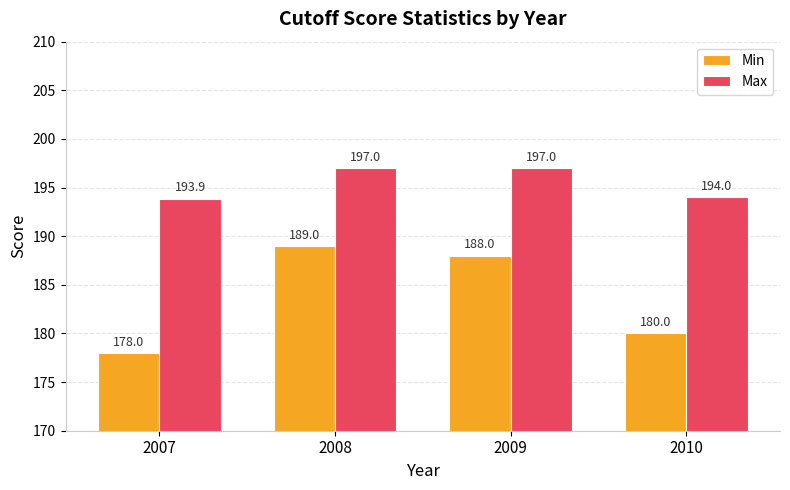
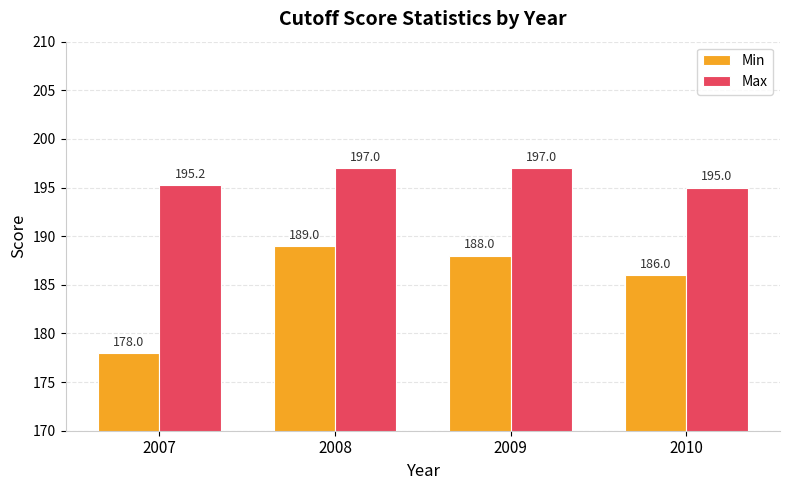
Max, 2007: 193.9 -> 195.2
Min, 2010: 180.0 -> 186.0
Max, 2010: 194.0 -> 195.0
